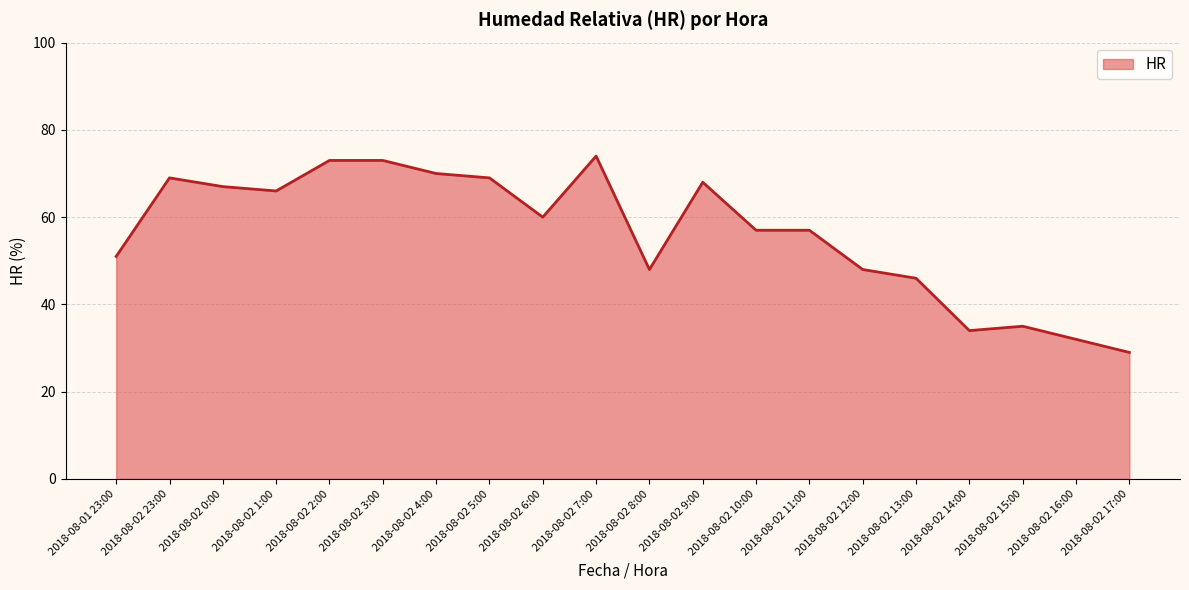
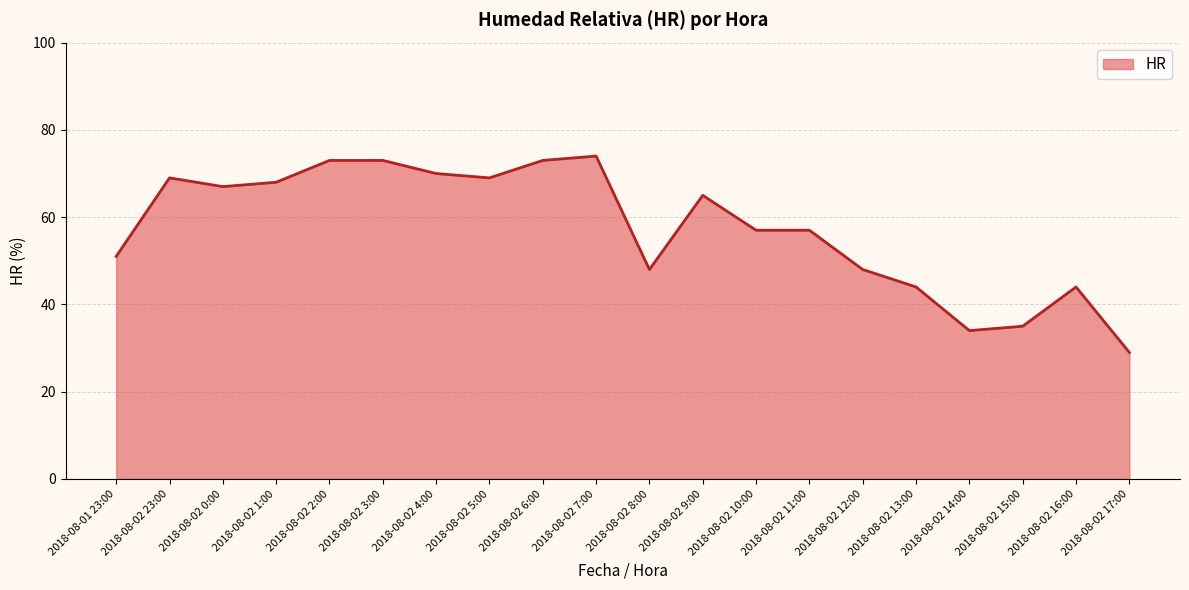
2018-08-02 1:00: 66 -> 68
2018-08-02 6:00: 60 -> 73
2018-08-02 9:00: 68 -> 65
2018-08-02 13:00: 46 -> 44
2018-08-02 16:00: 32 -> 44
